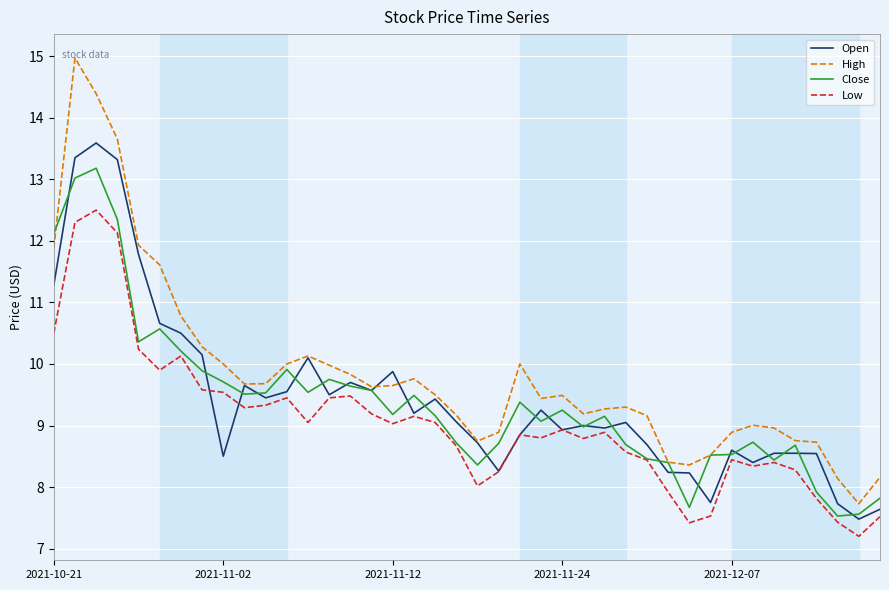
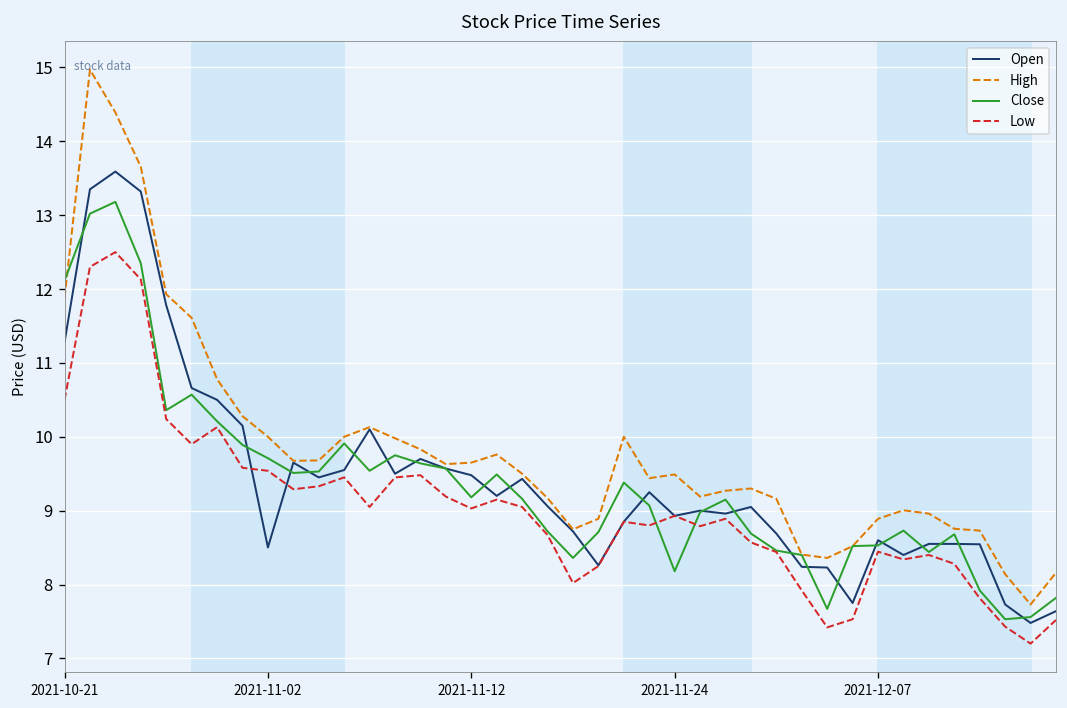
Open, 2021-11-12: 9.9 -> 9.5
Close, 2021-11-24: 9.3 -> 8.2
